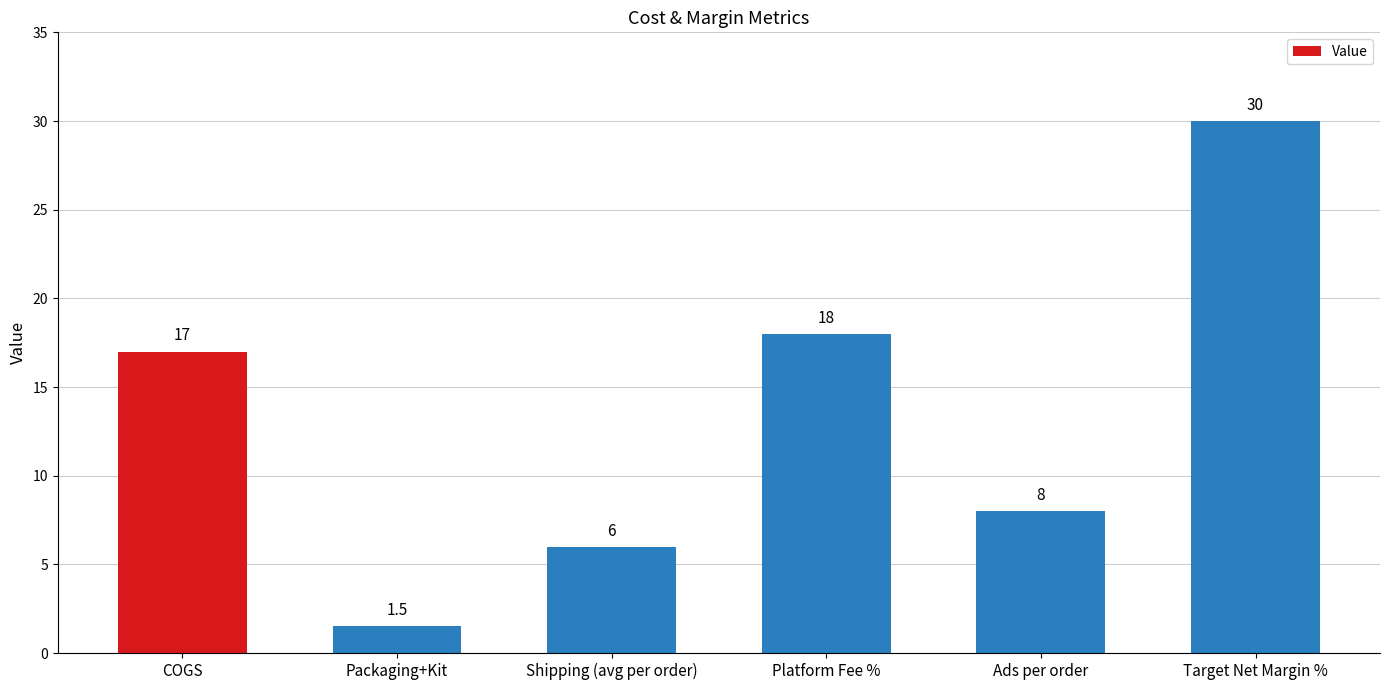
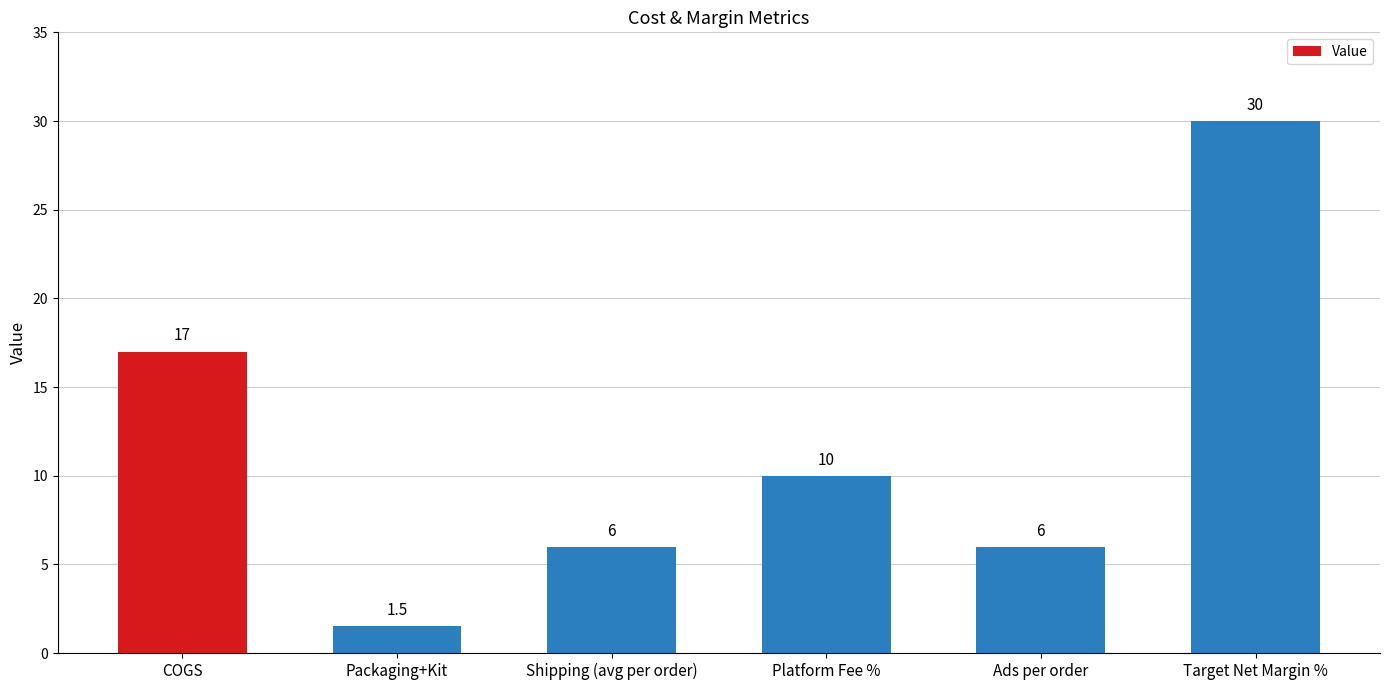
Platform Fee %: 18 -> 10
Ads per order: 8 -> 6
